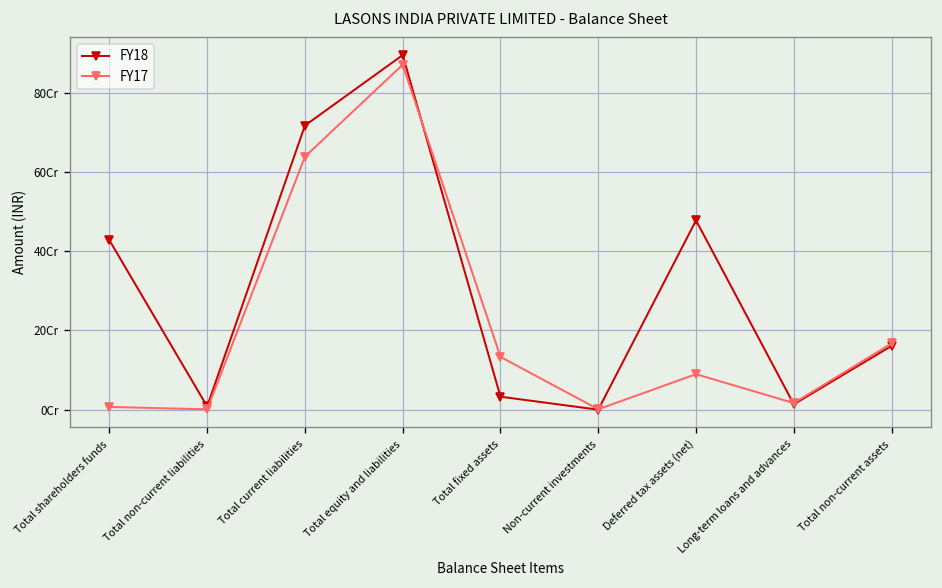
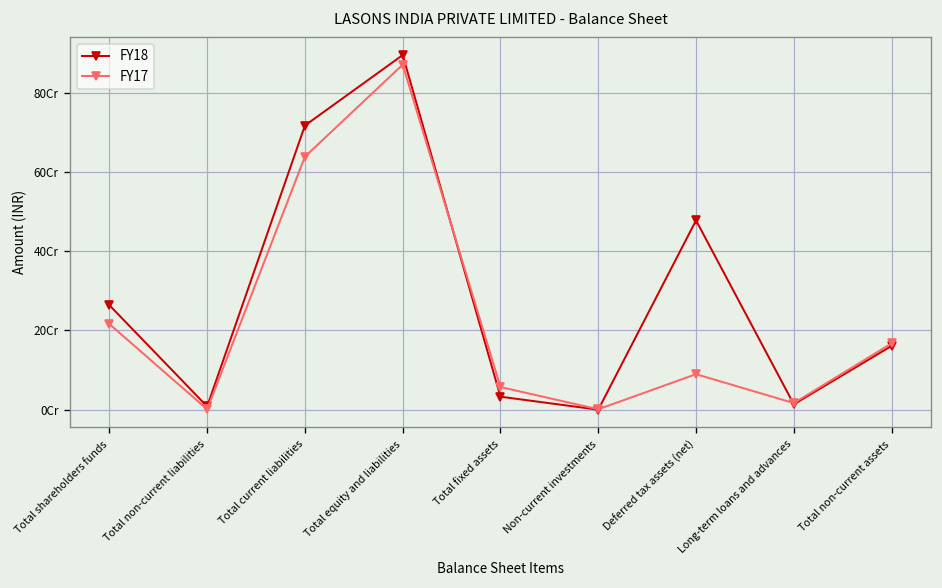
FY18, Total shareholders funds: 43Cr -> 26Cr
FY17, Total shareholders funds: 1Cr -> 22Cr
FY17, Total fixed assets: 13Cr -> 6Cr
